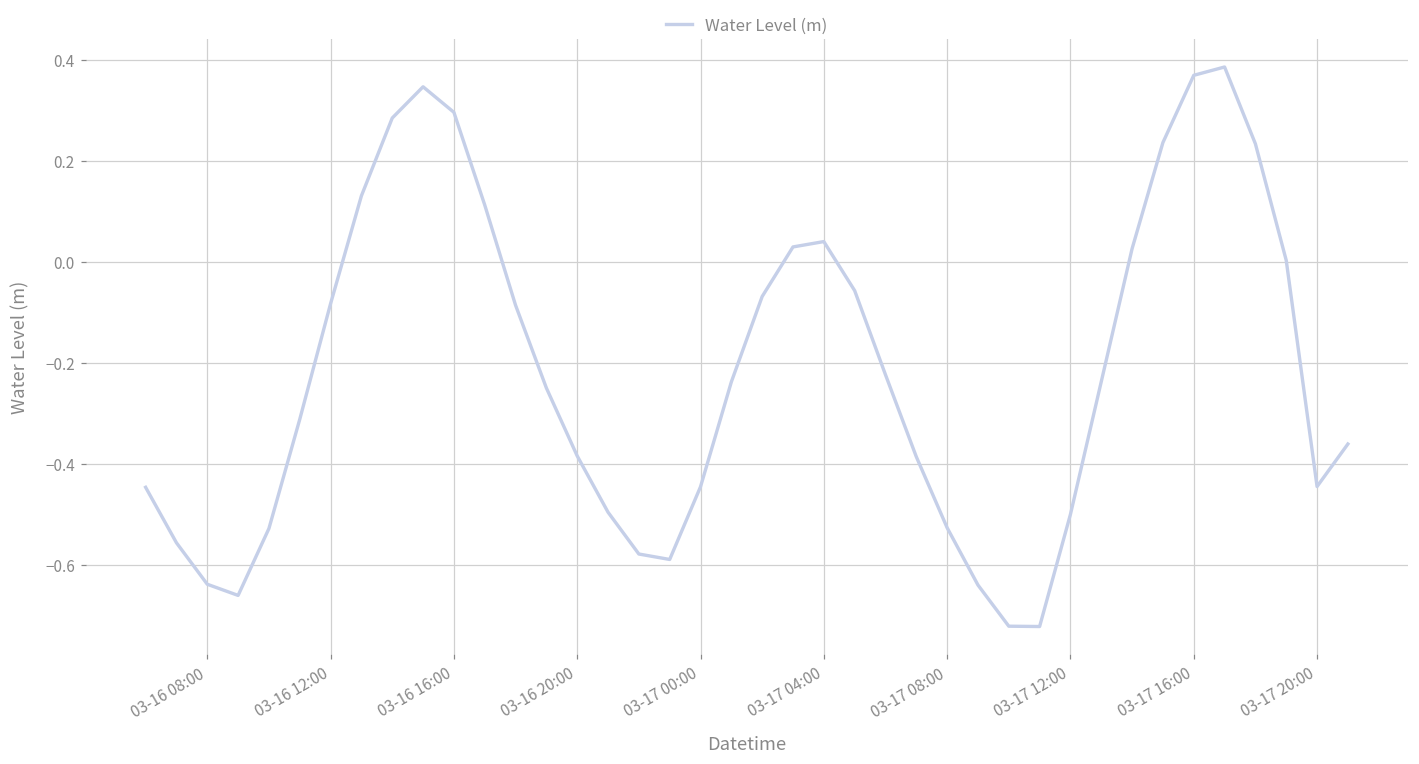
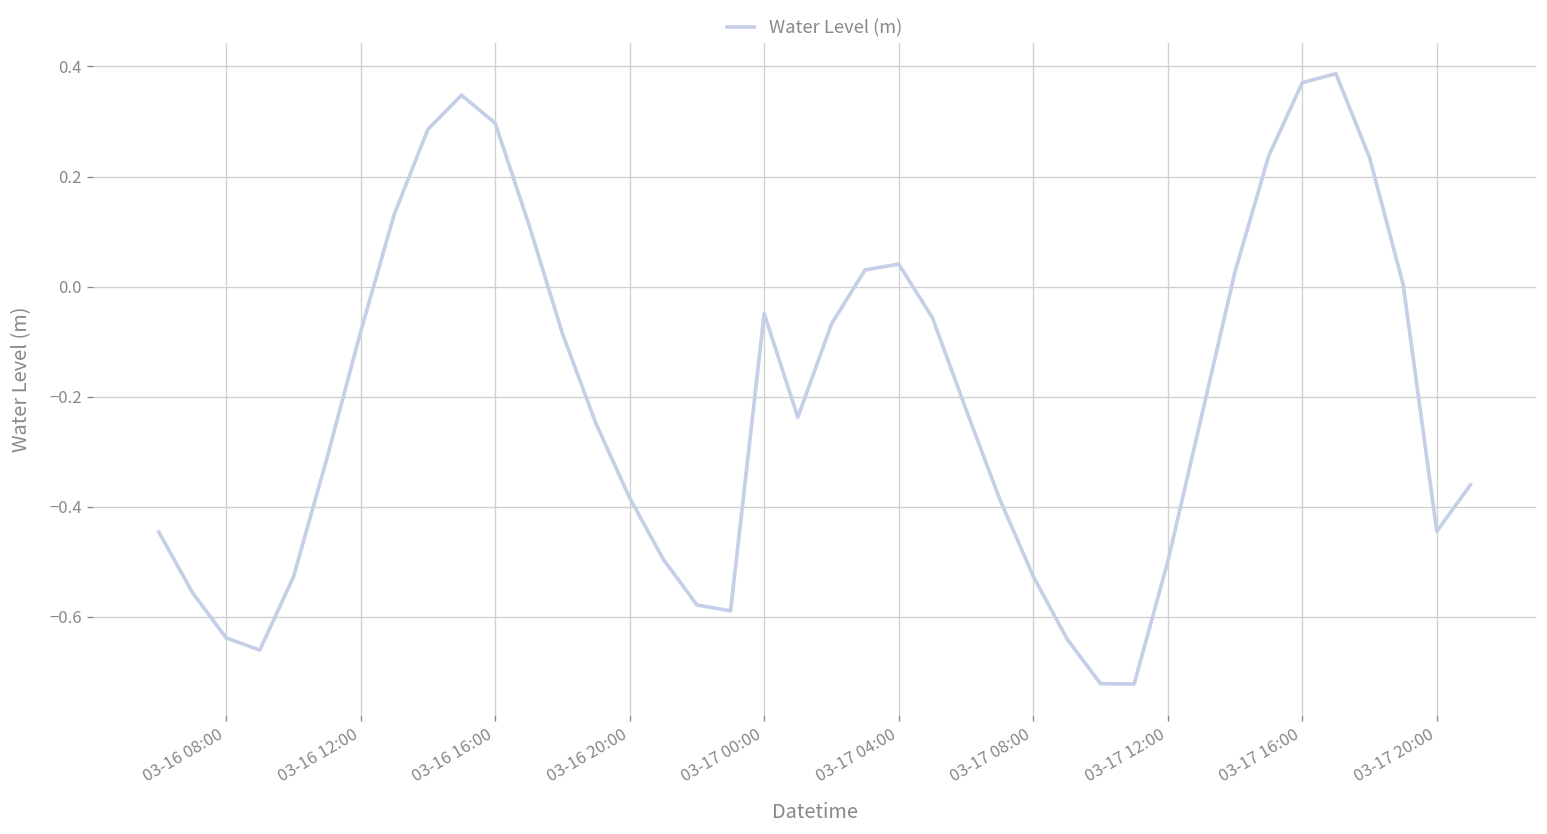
03-17 00:00: -0.45 -> -0.05
